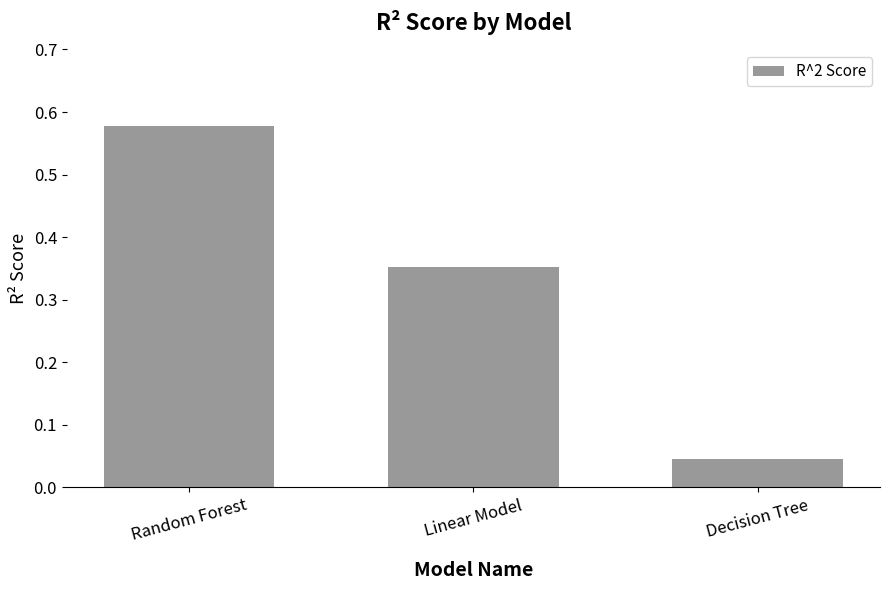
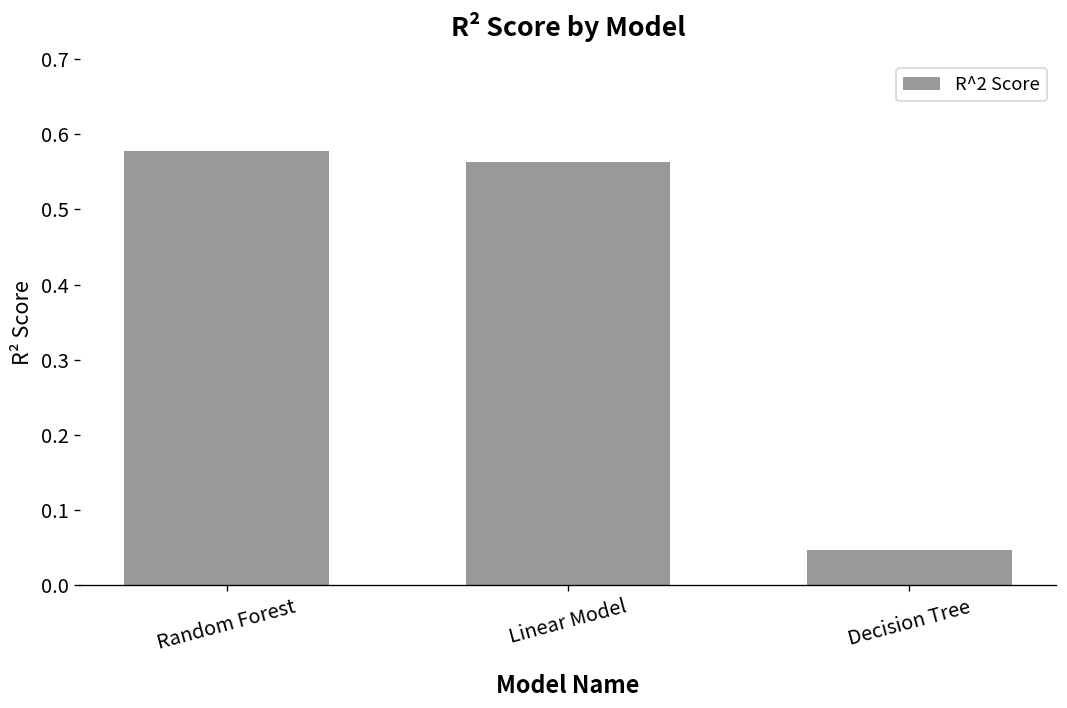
Linear Model: 0.35 -> 0.56
